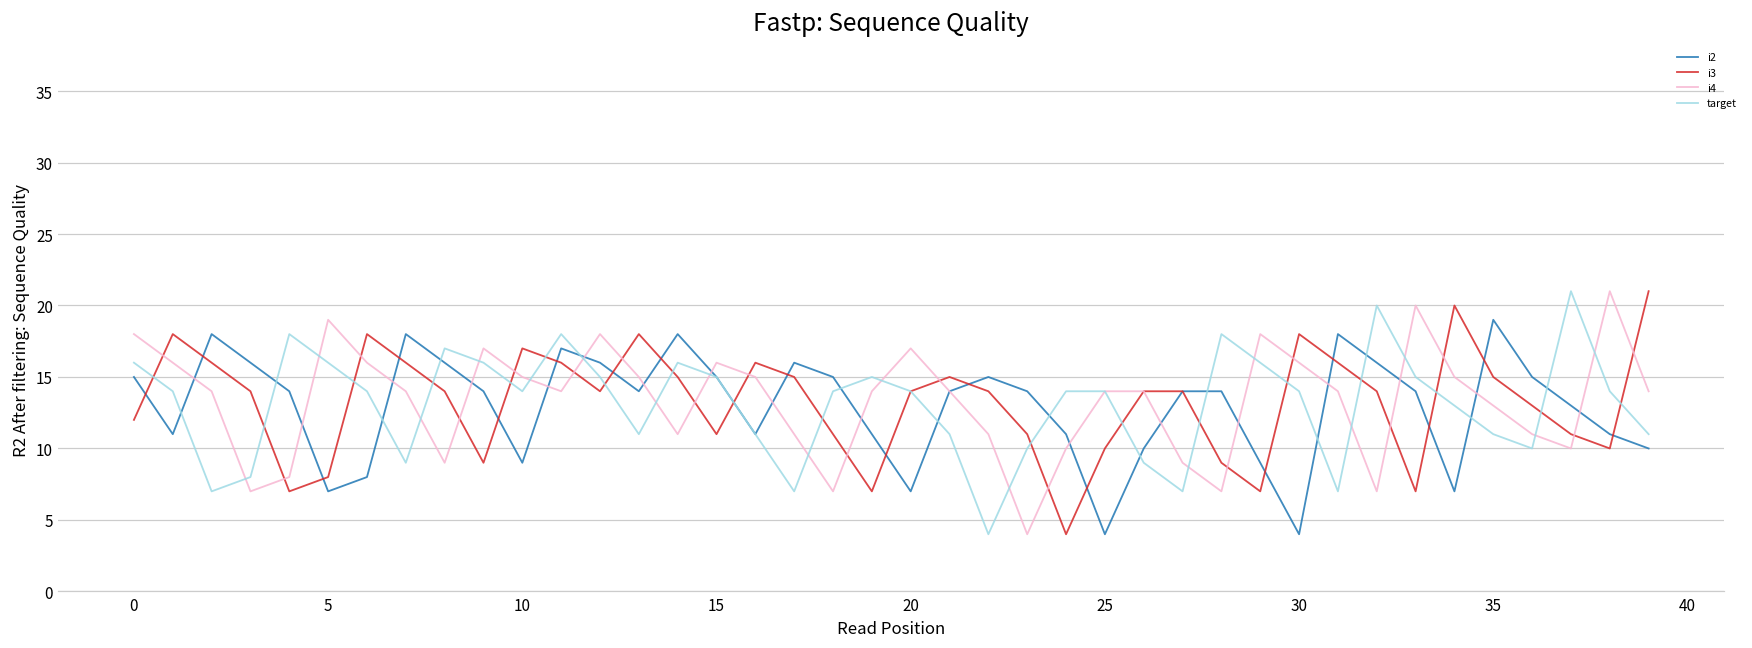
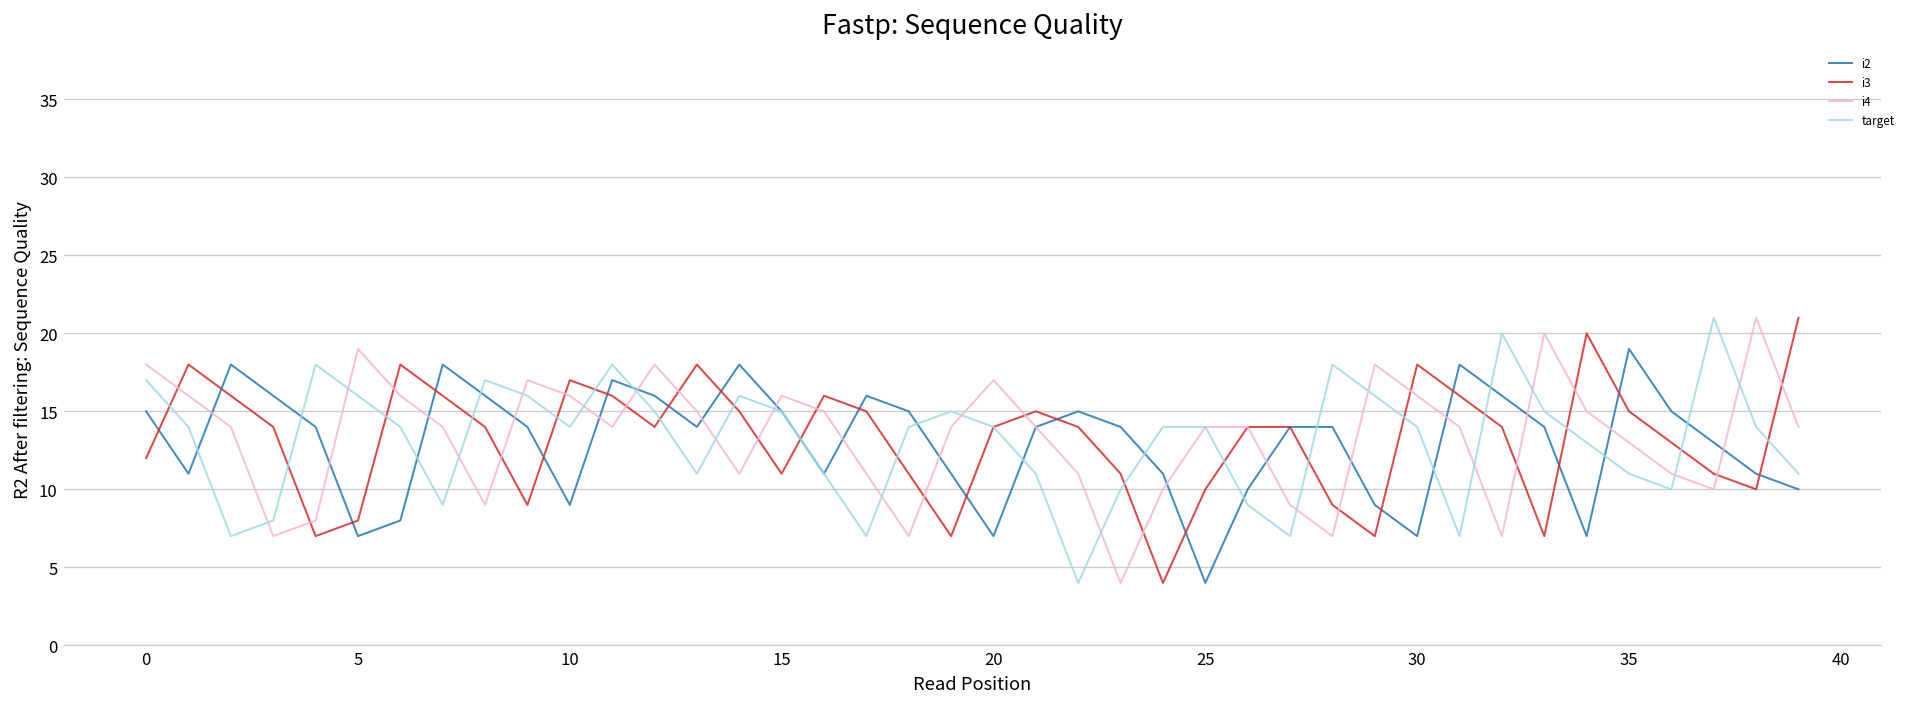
target, 0: 16 -> 17
i4, 10: 15 -> 16
i2, 30: 4 -> 7
